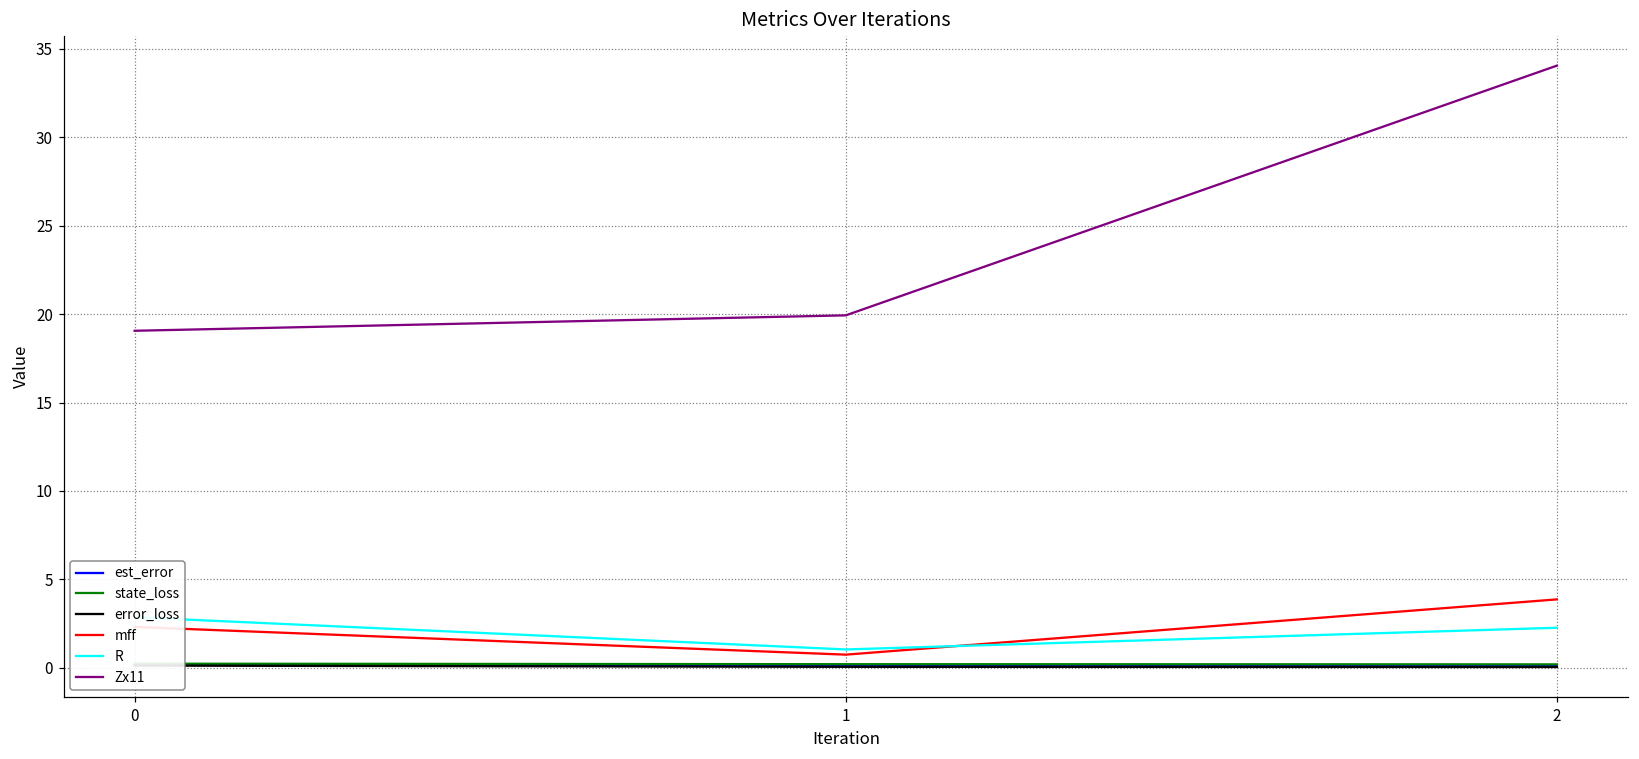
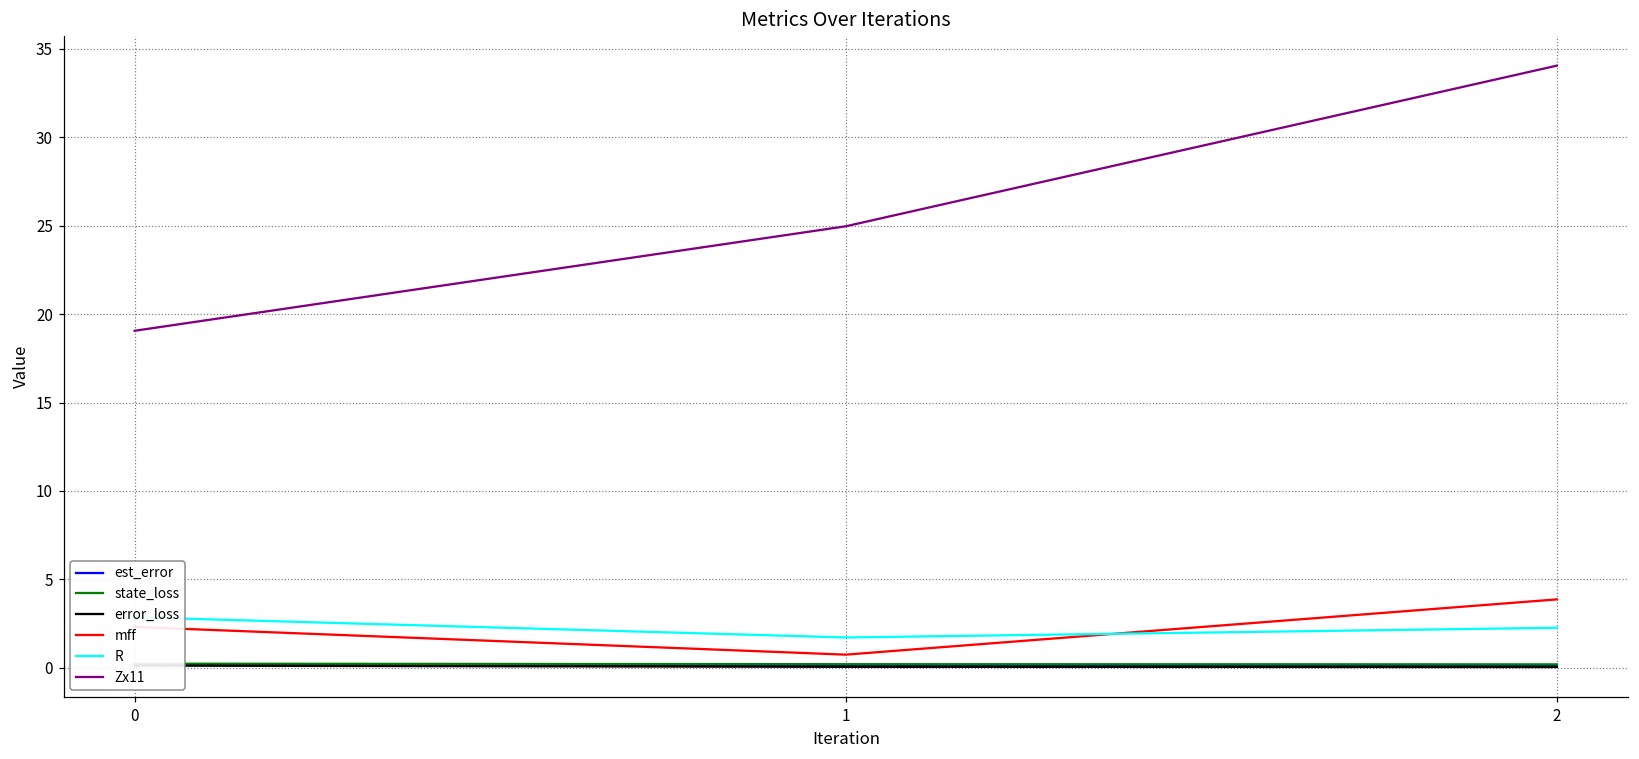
R, 1: 1.0 -> 1.7
Zx11, 1: 19.9 -> 25.0
